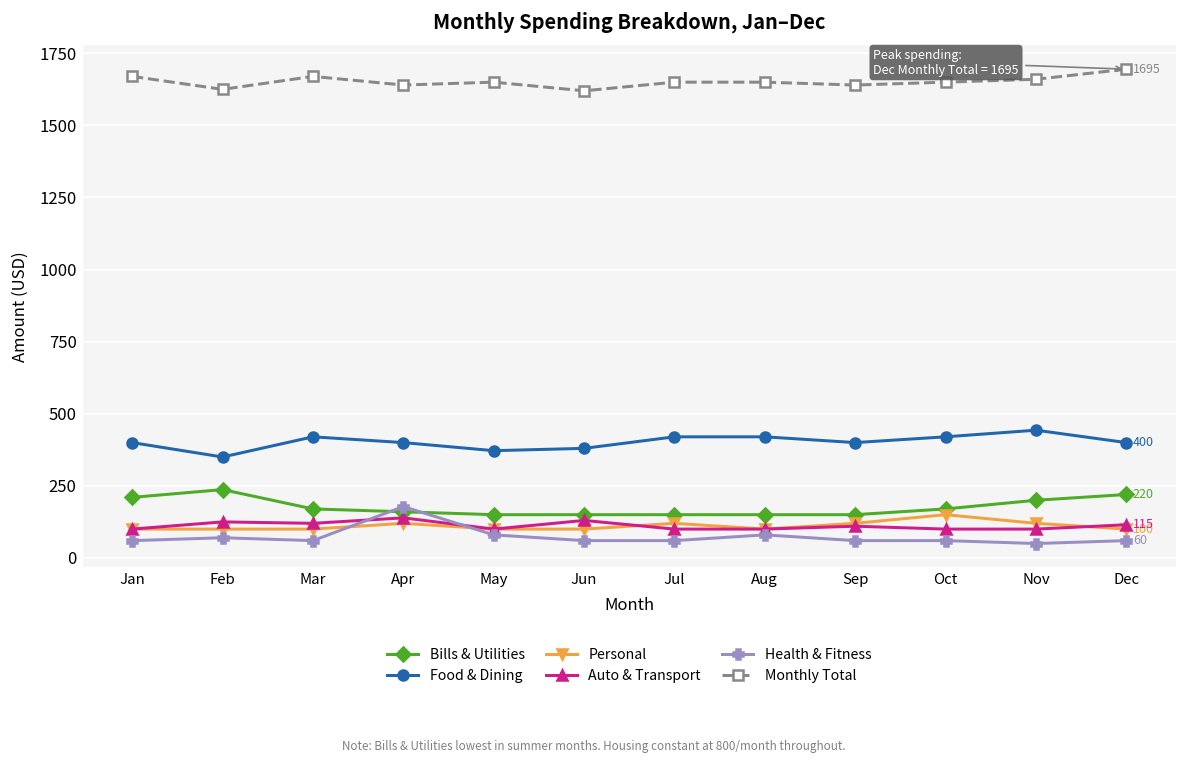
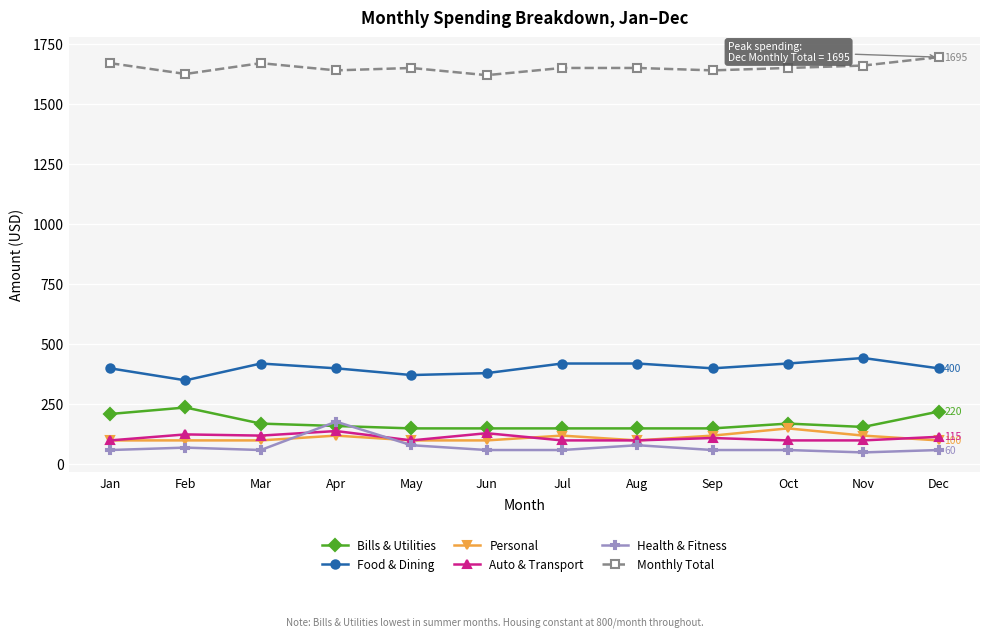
Bills & Utilities, Nov: 200 -> 160
